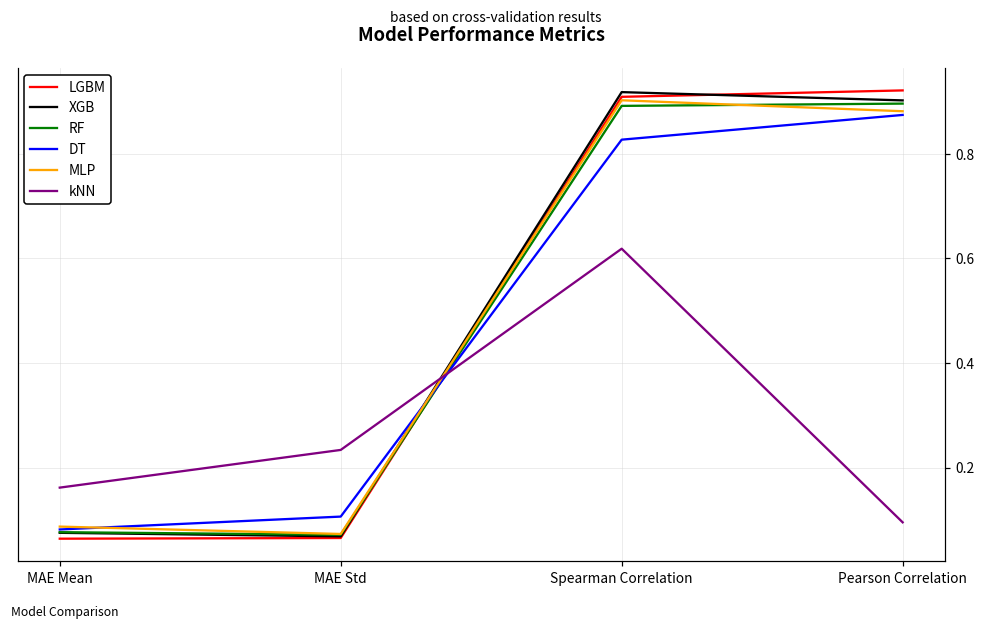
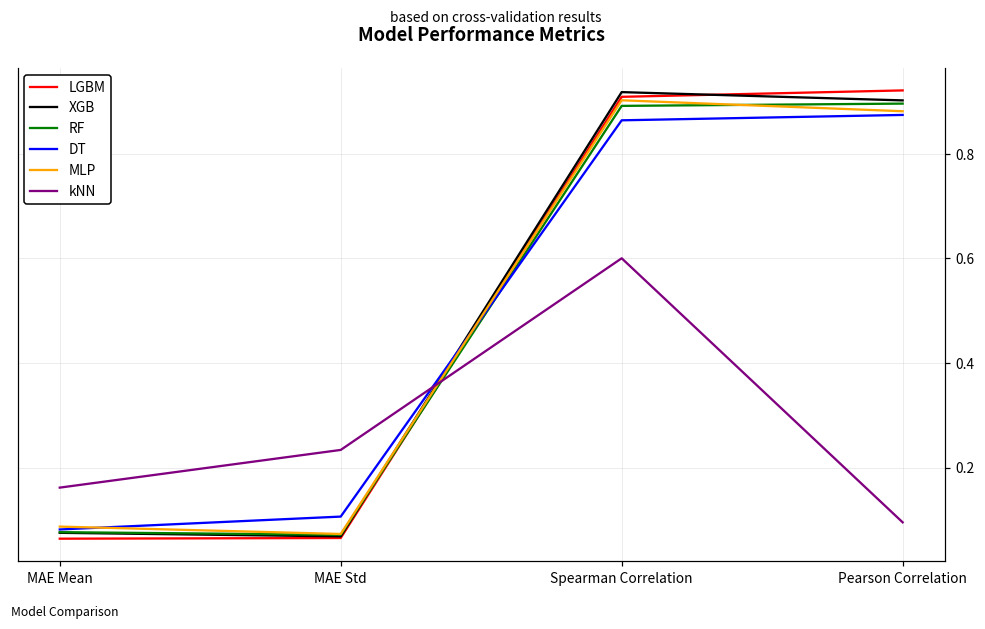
DT, Spearman Correlation: 0.83 -> 0.86
kNN, Spearman Correlation: 0.62 -> 0.60
